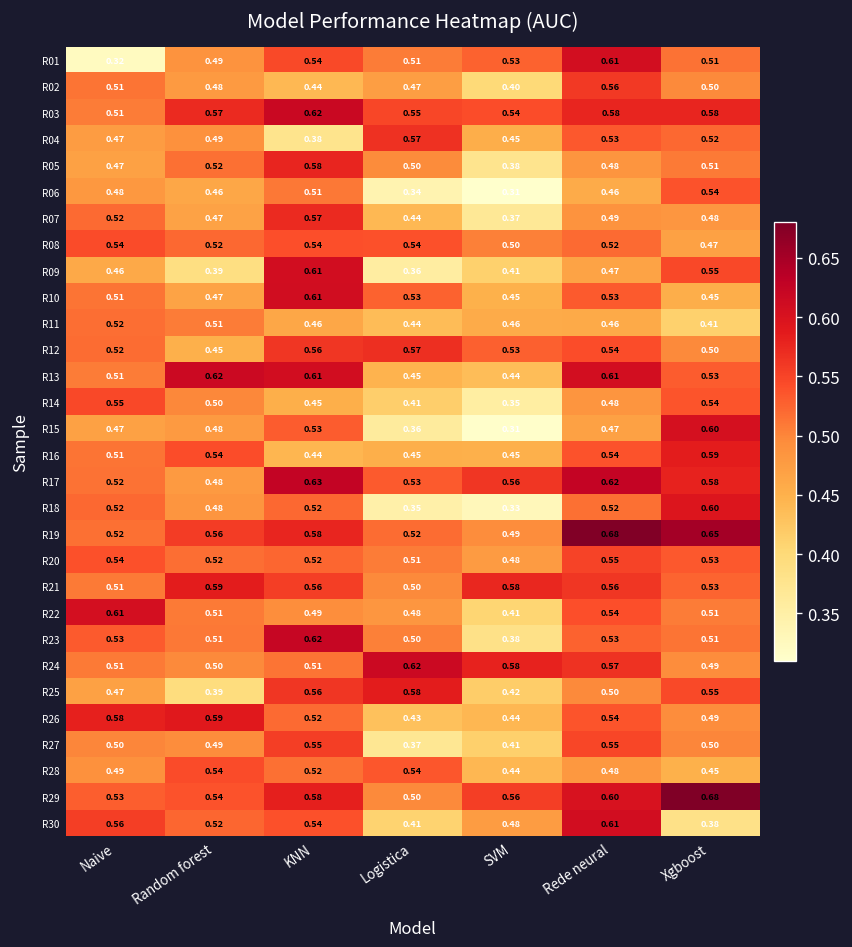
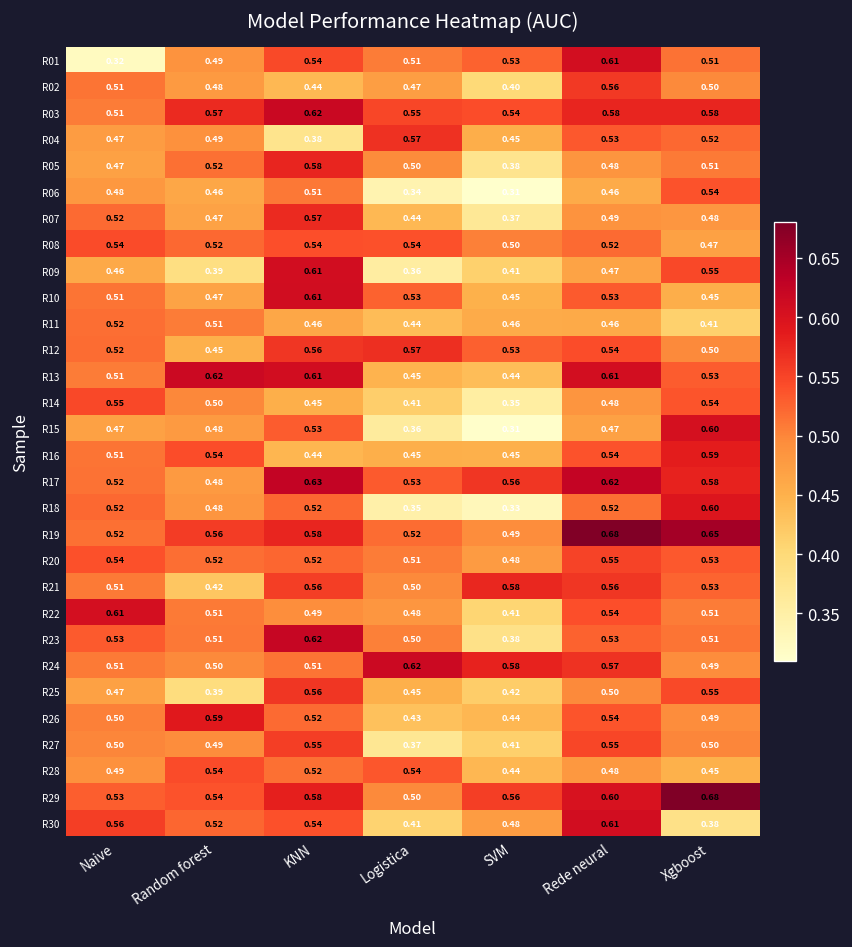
R21, Random forest: 0.59 -> 0.42
R25, Logistica: 0.58 -> 0.45
R26, Naive: 0.58 -> 0.50
